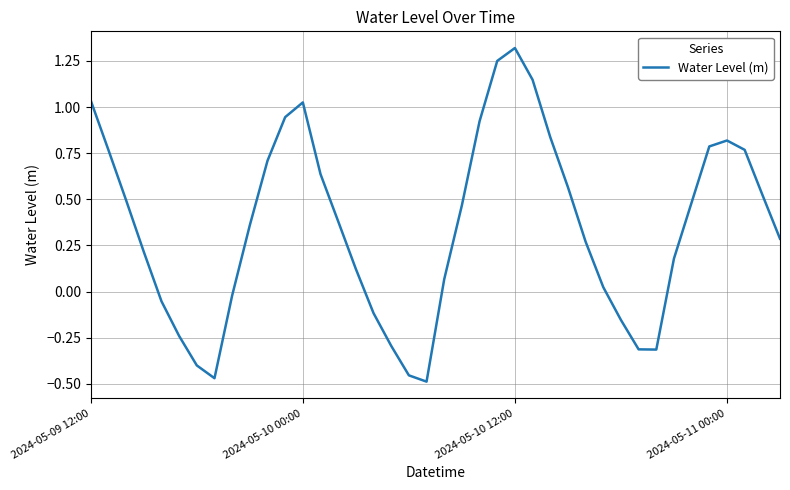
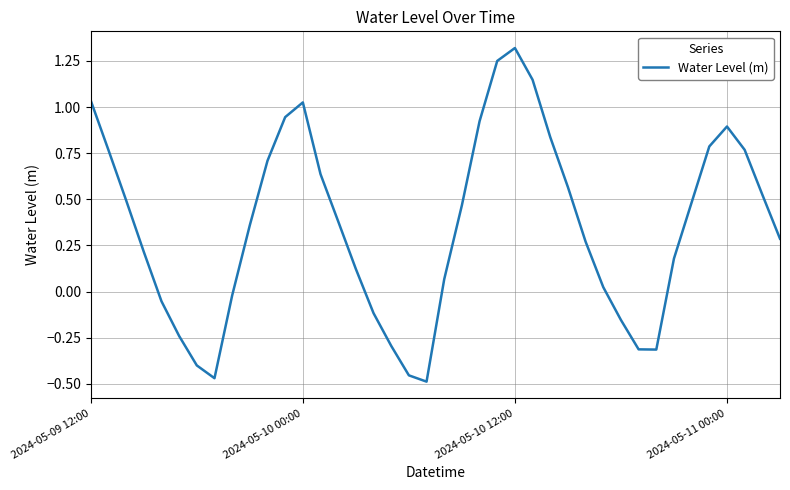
2024-05-11 00:00: 0.82 -> 0.89
